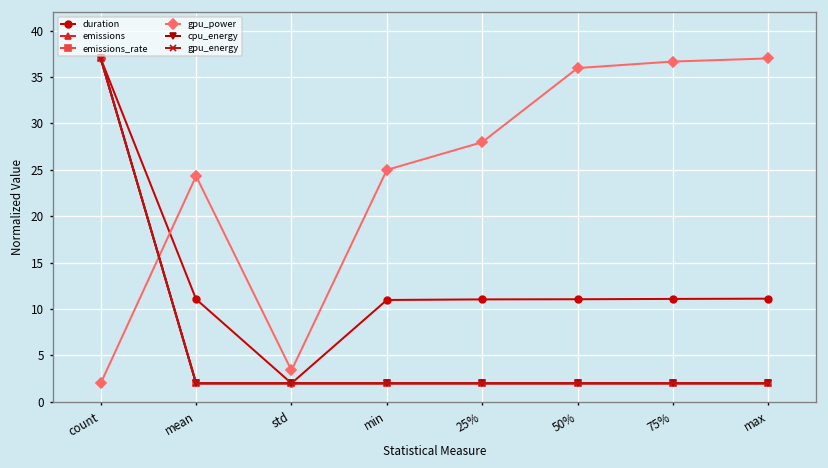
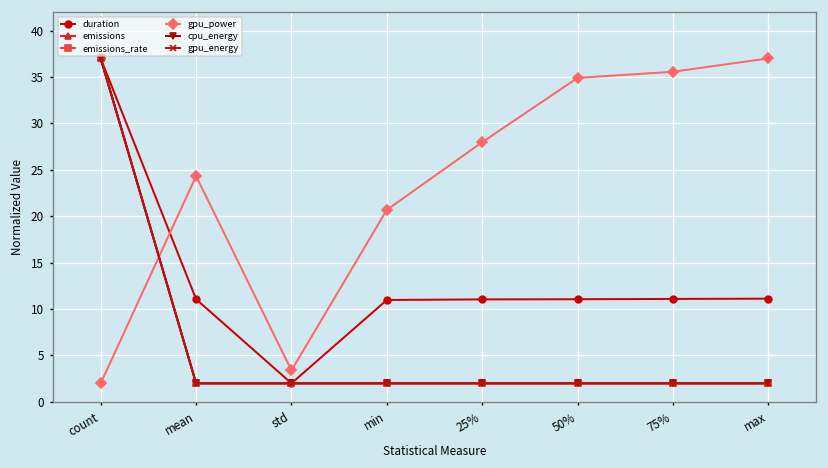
gpu_power, min: 25 -> 21
gpu_power, 50%: 36 -> 35
gpu_power, 75%: 37 -> 36
